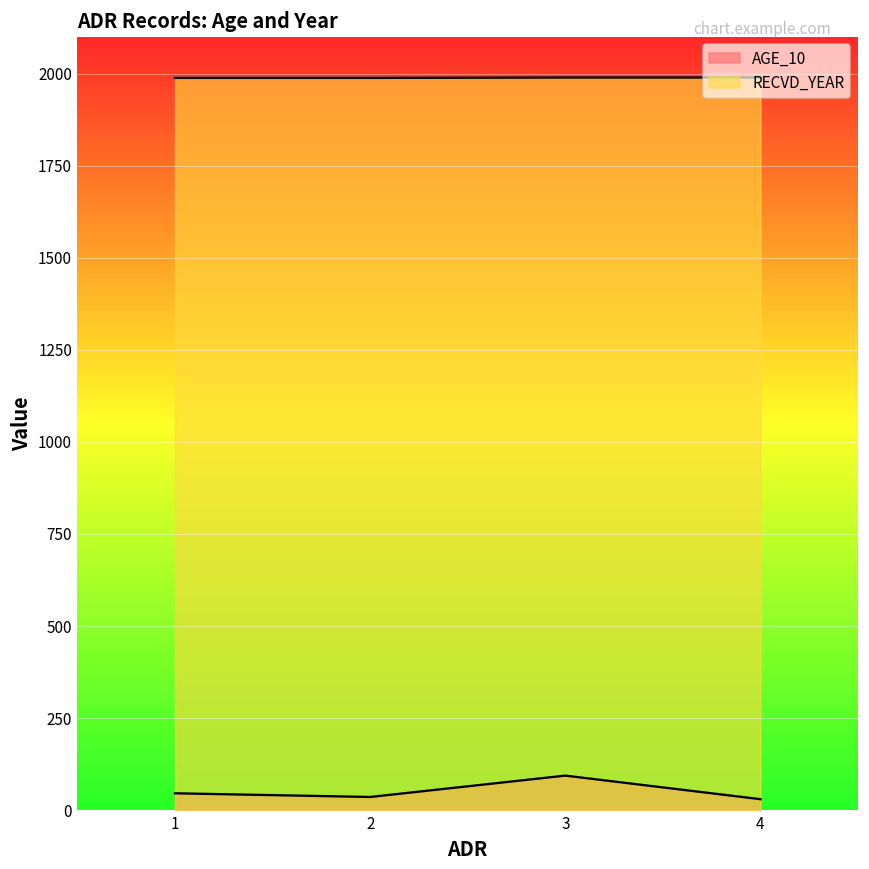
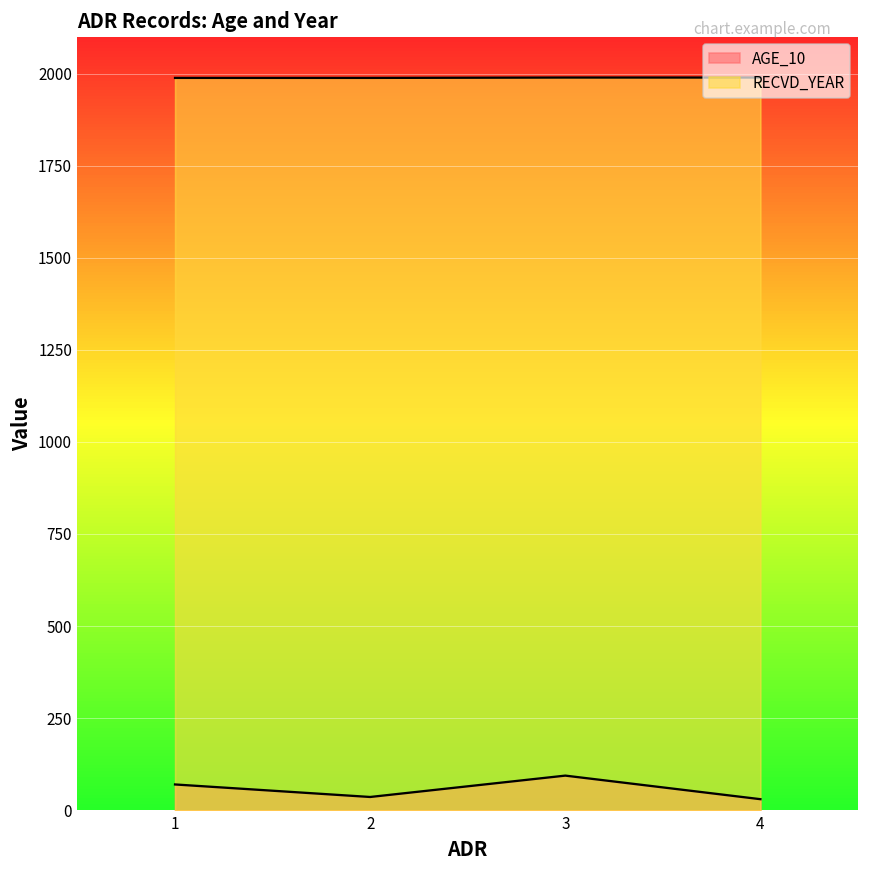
AGE_10, 1: 50 -> 70
